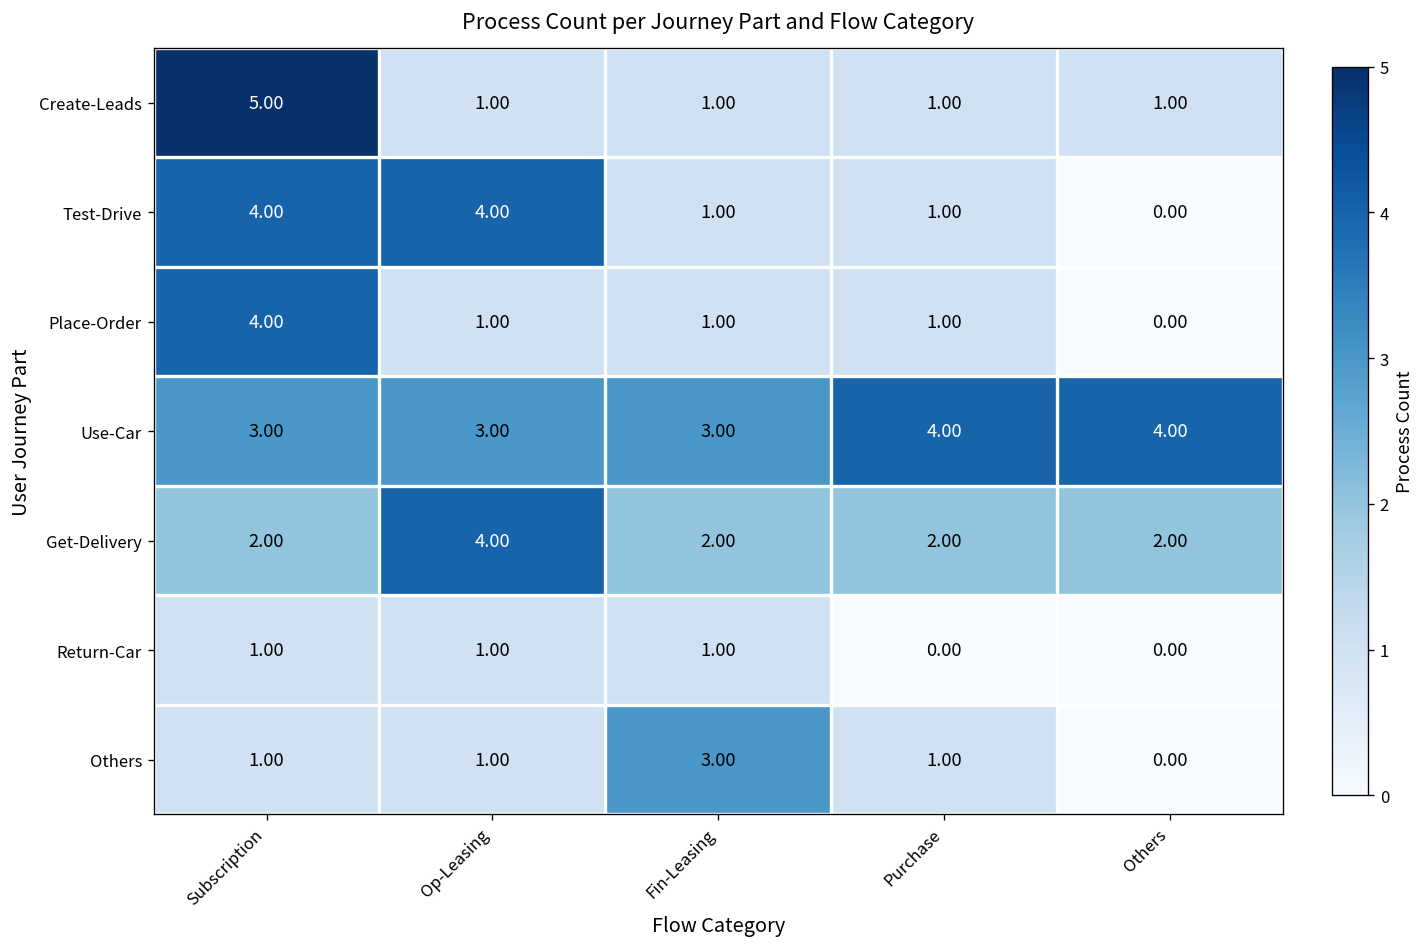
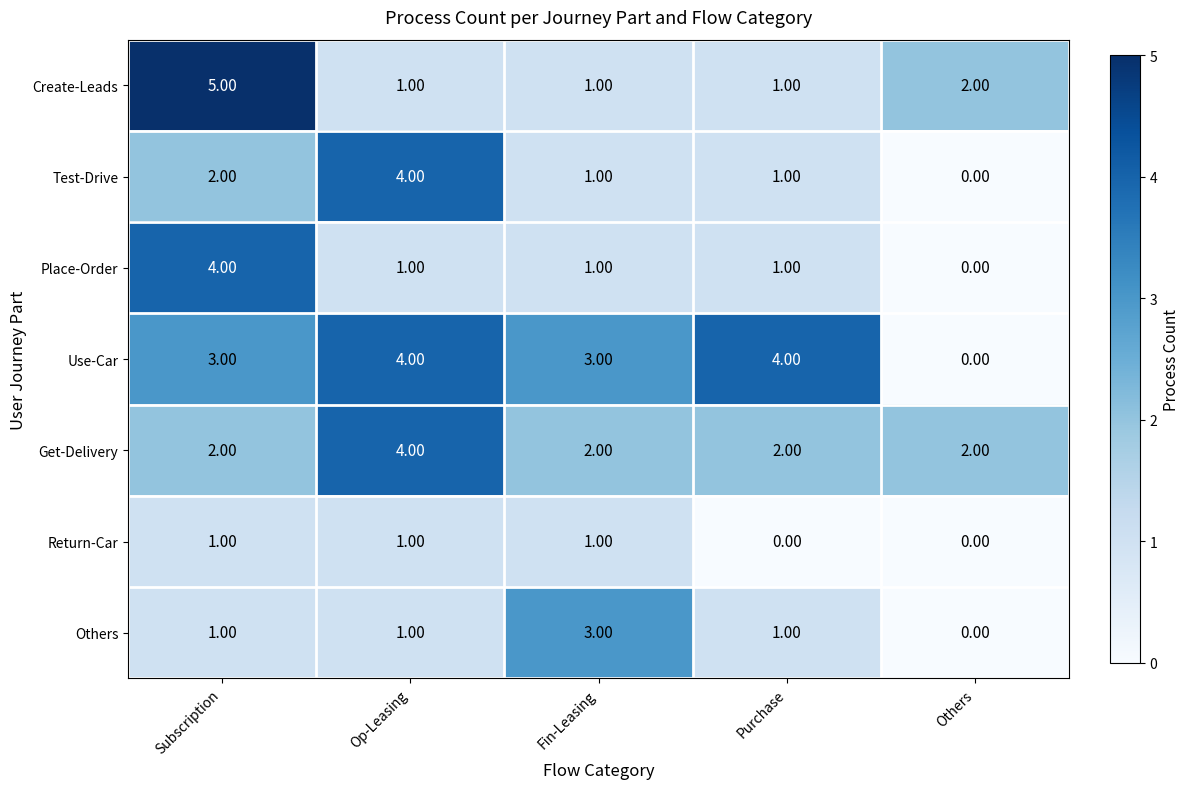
Create-Leads, Others: 1.00 -> 2.00
Test-Drive, Subscription: 4.00 -> 2.00
Use-Car, Op-Leasing: 3.00 -> 4.00
Use-Car, Others: 4.00 -> 0.00
